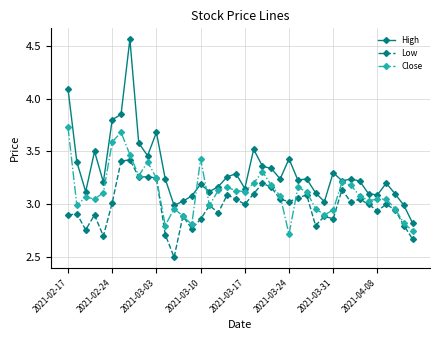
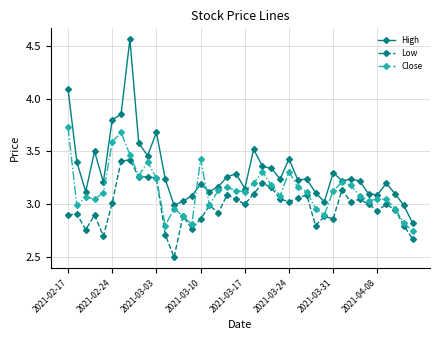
Close, 2021-03-24: 2.72 -> 3.31
Close, 2021-03-31: 2.95 -> 3.13
